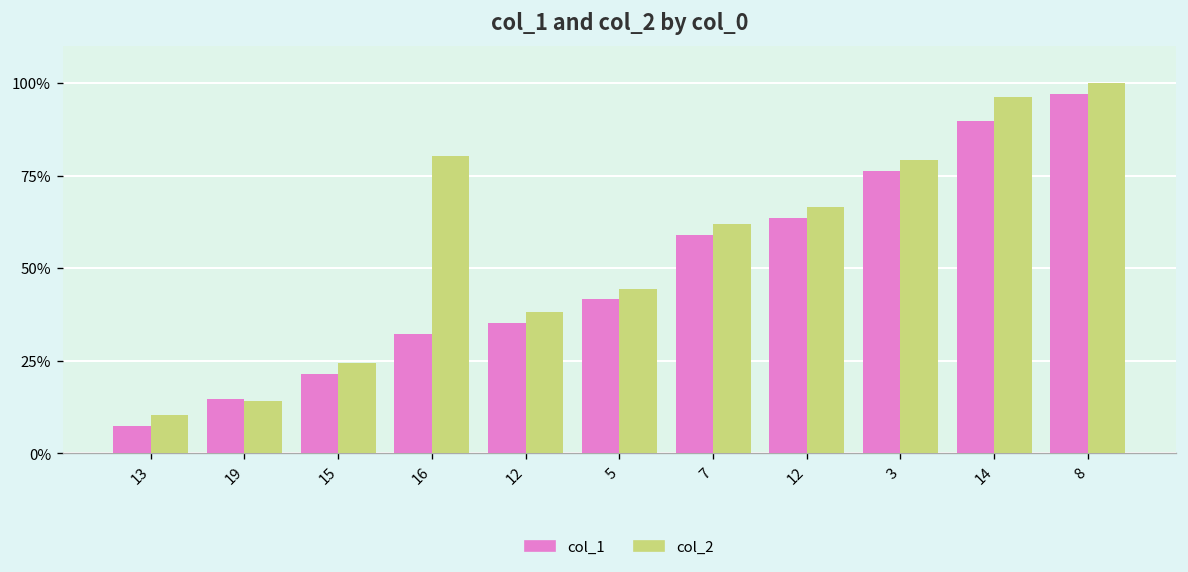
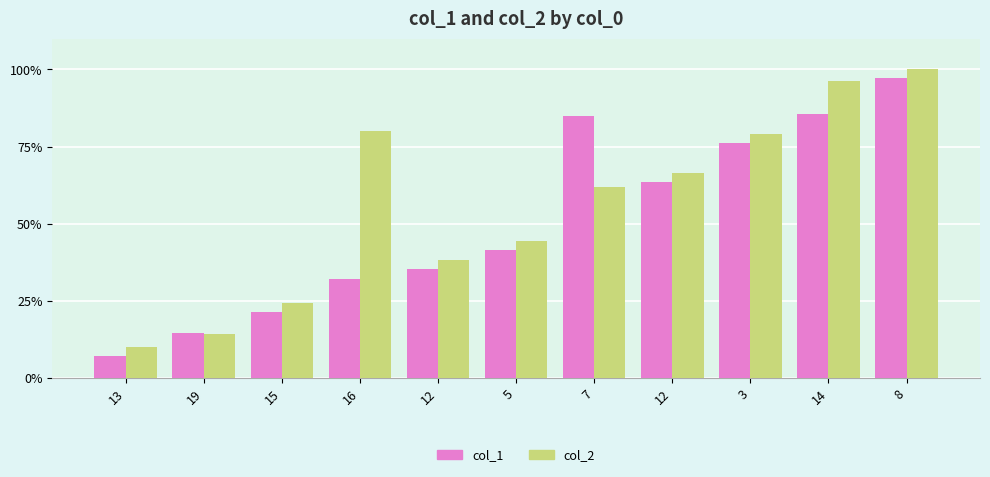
col_1, 7: 59% -> 85%
col_1, 14: 90% -> 86%
